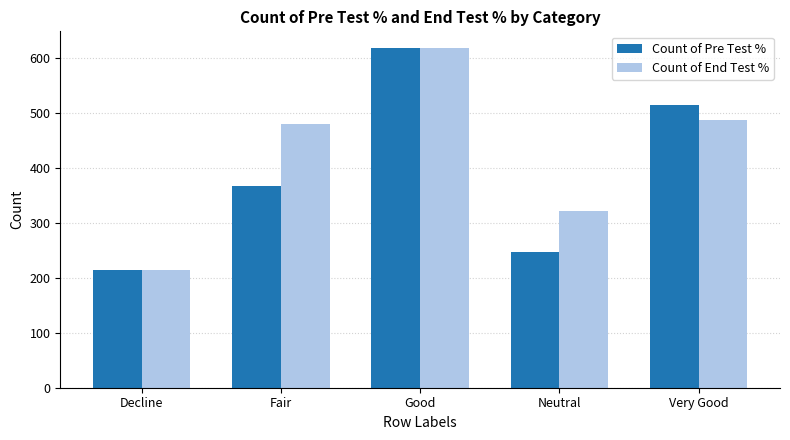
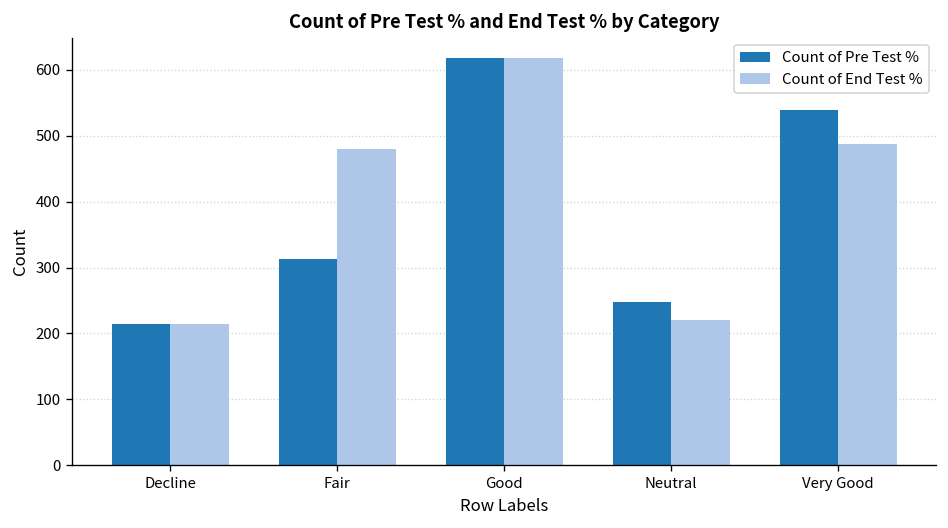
Count of Pre Test %, Fair: 370 -> 310
Count of End Test %, Neutral: 320 -> 220
Count of Pre Test %, Very Good: 510 -> 540
